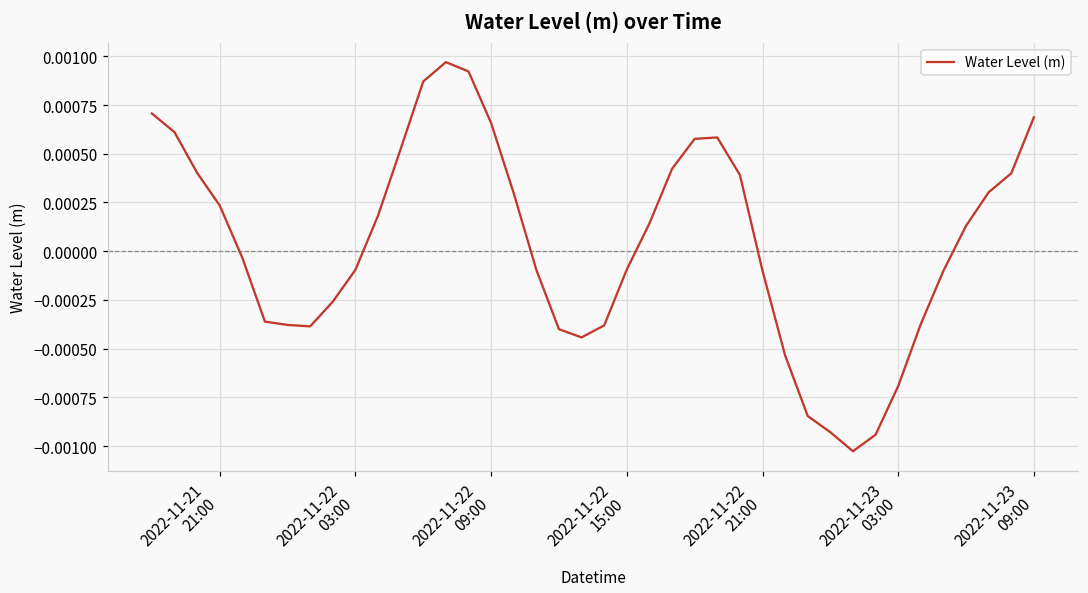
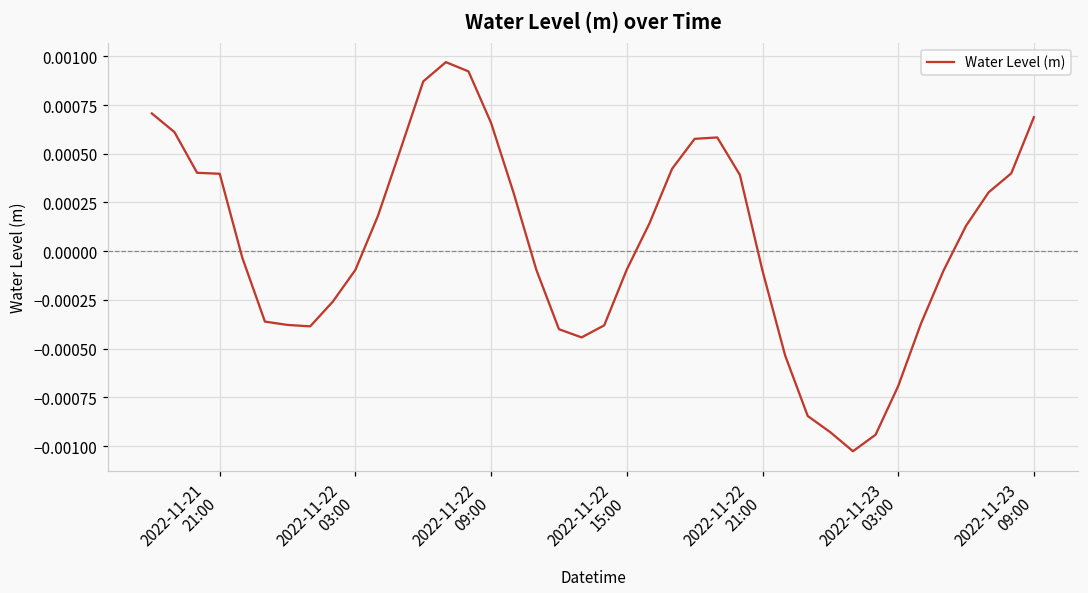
2022-11-21 21:00: 0.00023 -> 0.00040
